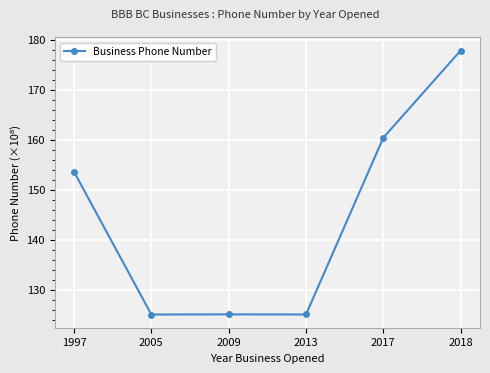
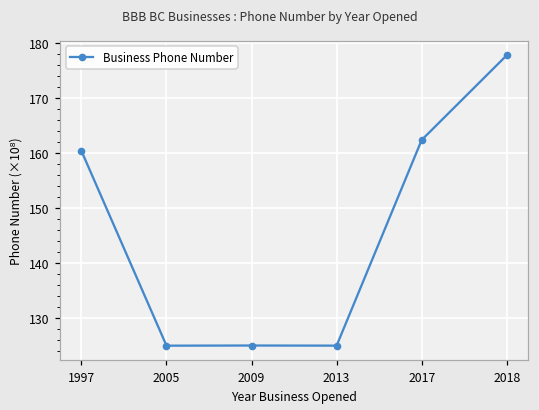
1997: 154 -> 160
2017: 160 -> 162
